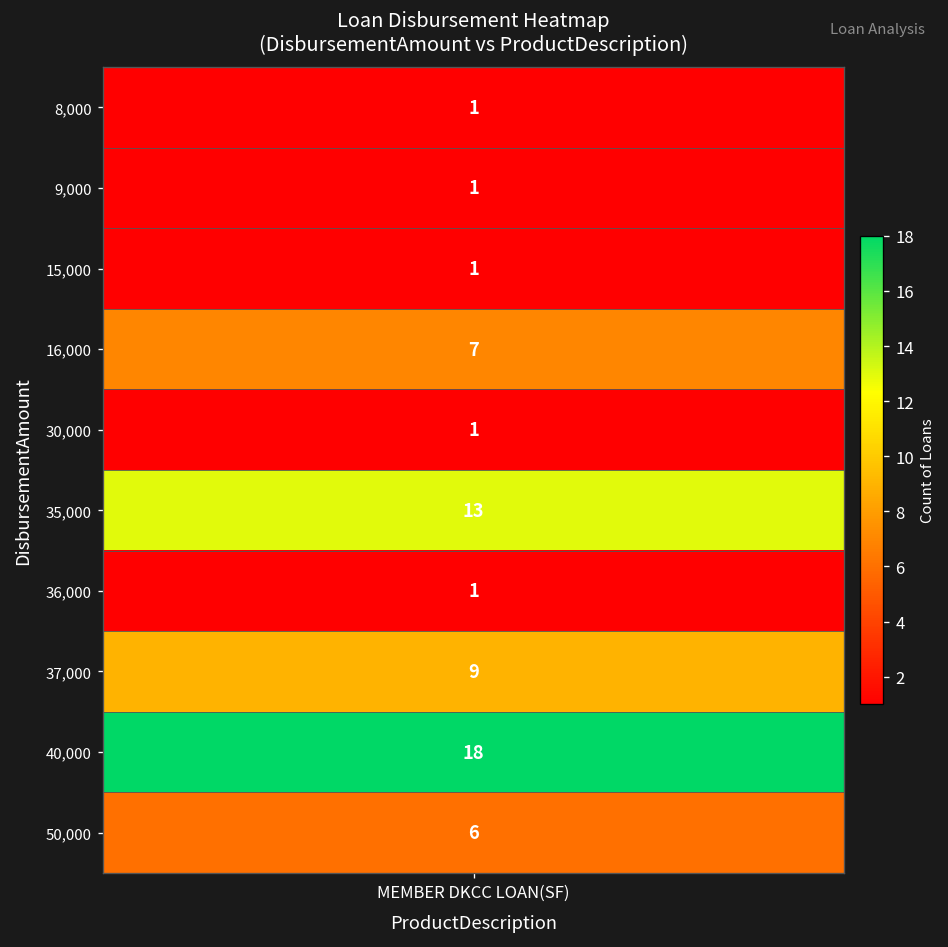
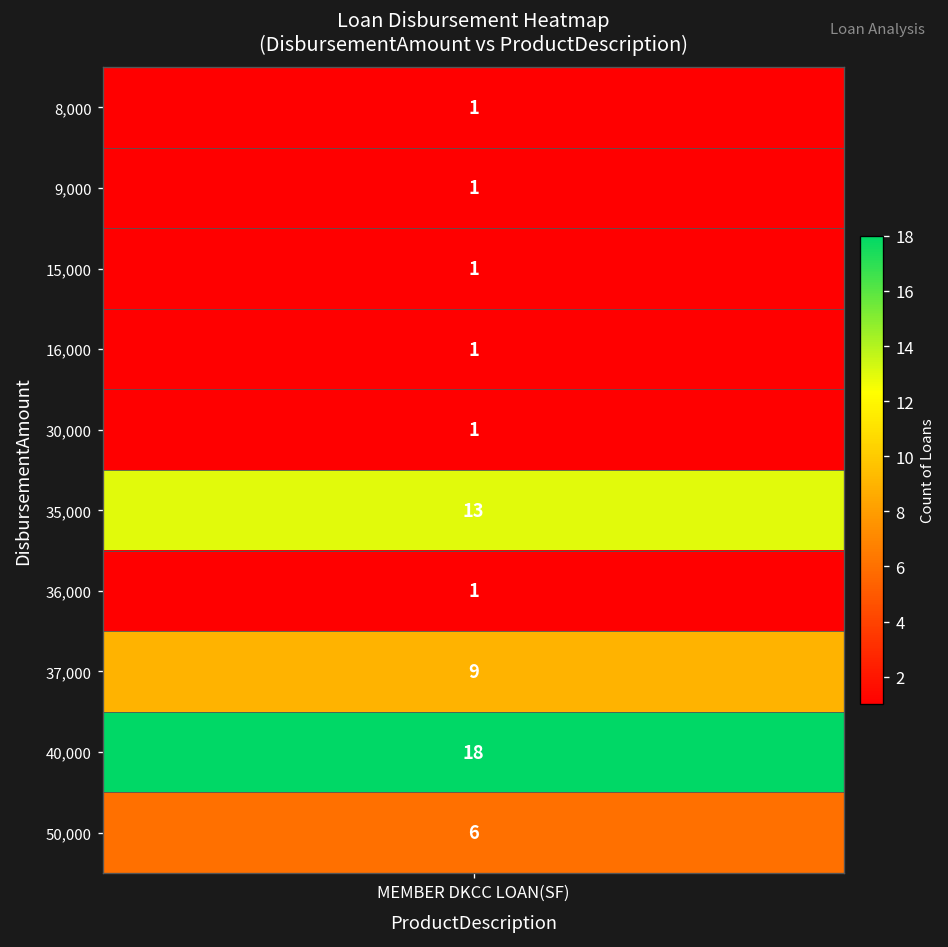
16,000, MEMBER DKCC LOAN(SF): 7 -> 1
